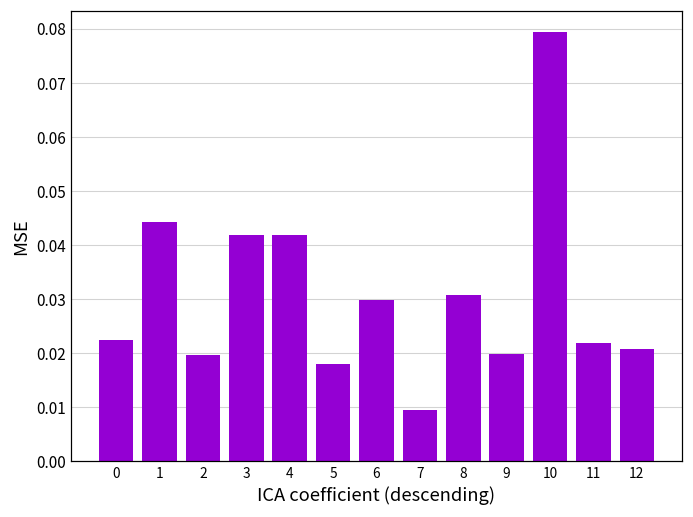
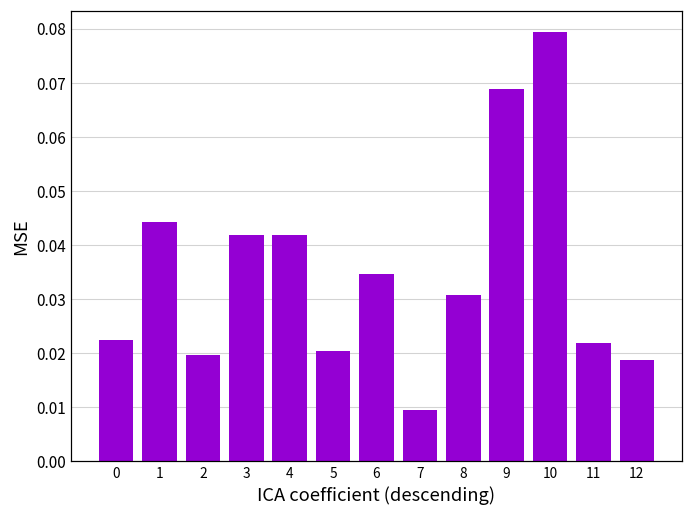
5: 0.018 -> 0.020
6: 0.030 -> 0.035
9: 0.020 -> 0.069
12: 0.021 -> 0.019
